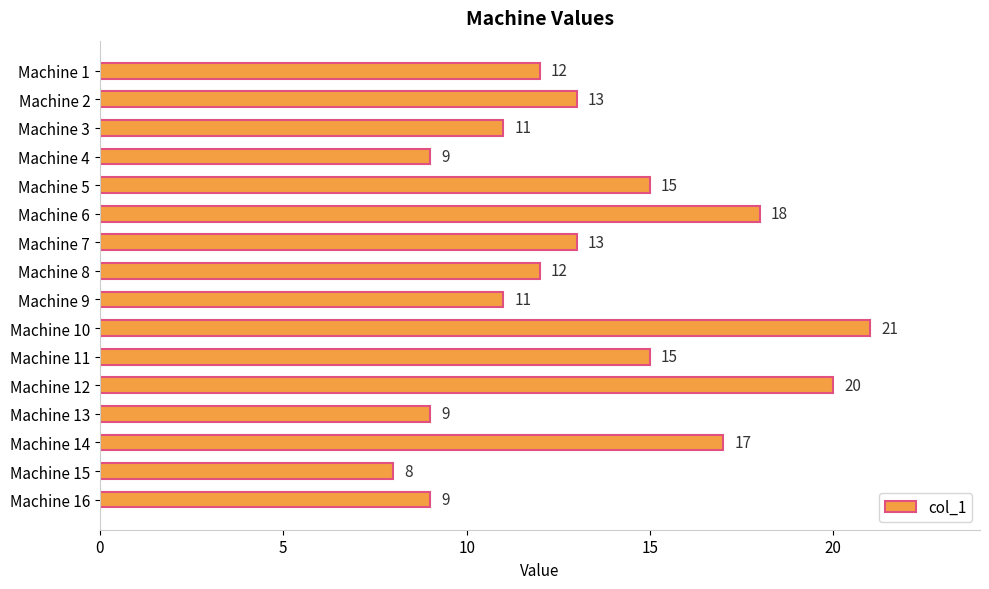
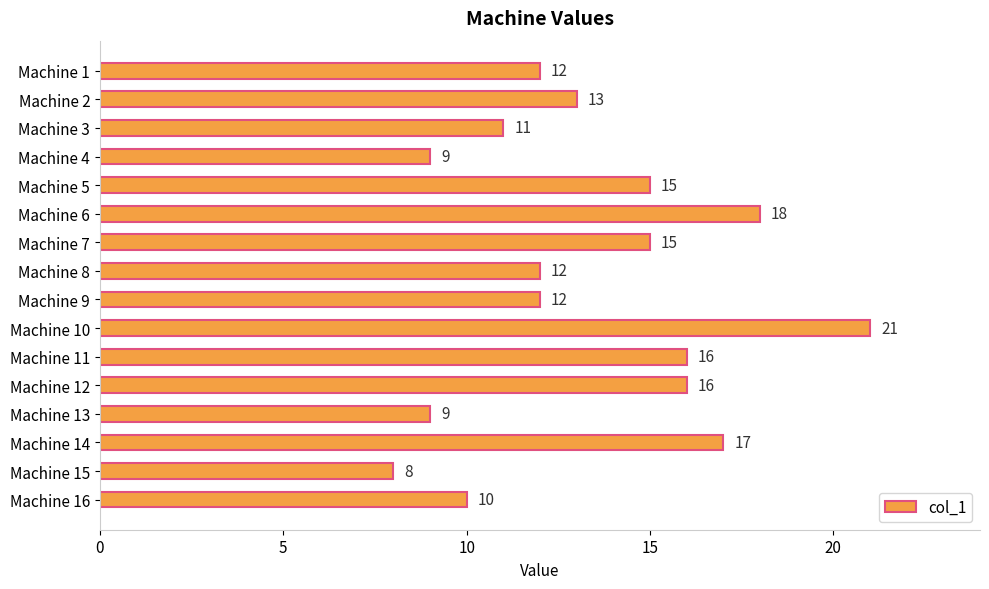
Machine 7: 13 -> 15
Machine 9: 11 -> 12
Machine 11: 15 -> 16
Machine 12: 20 -> 16
Machine 16: 9 -> 10
